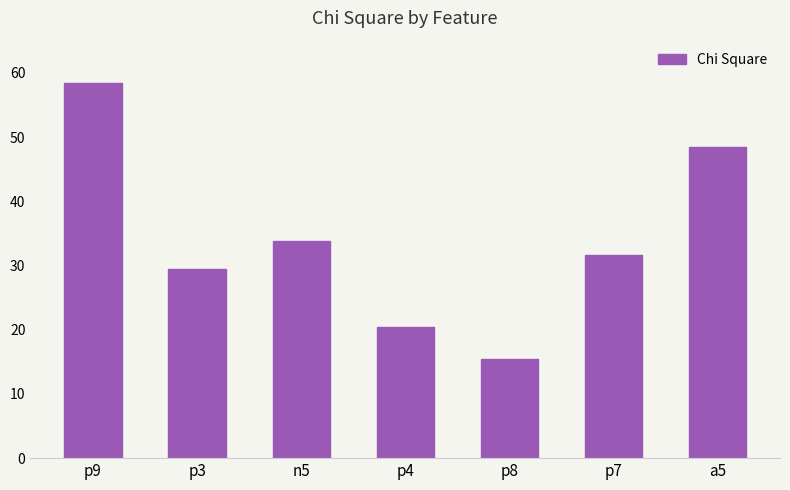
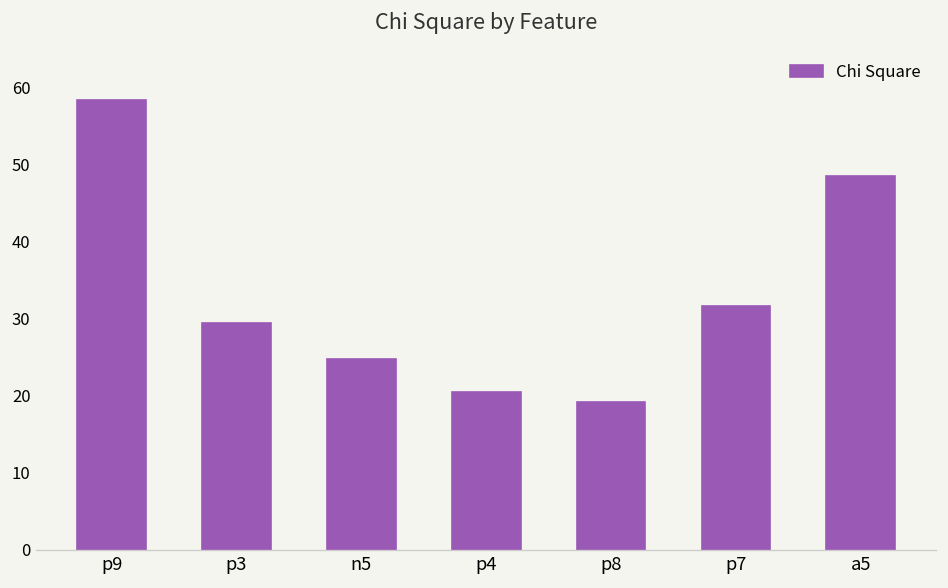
n5: 34 -> 25
p8: 15 -> 19
